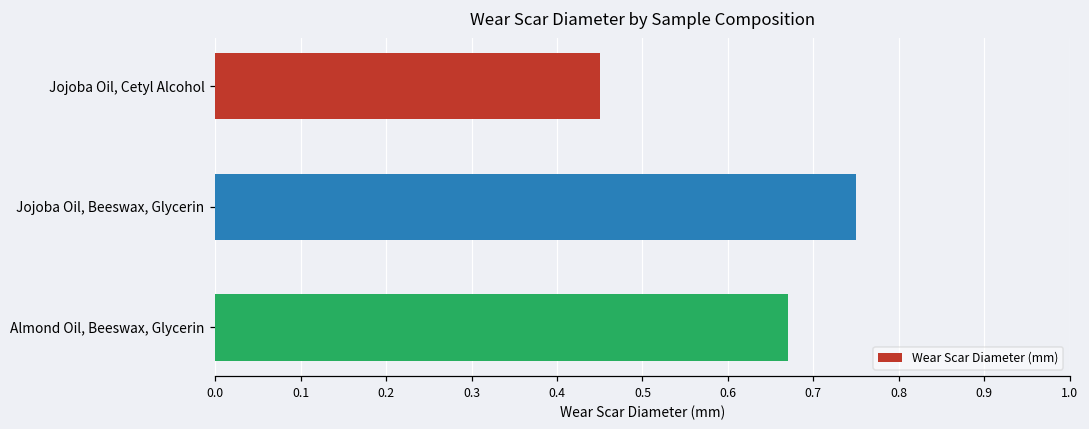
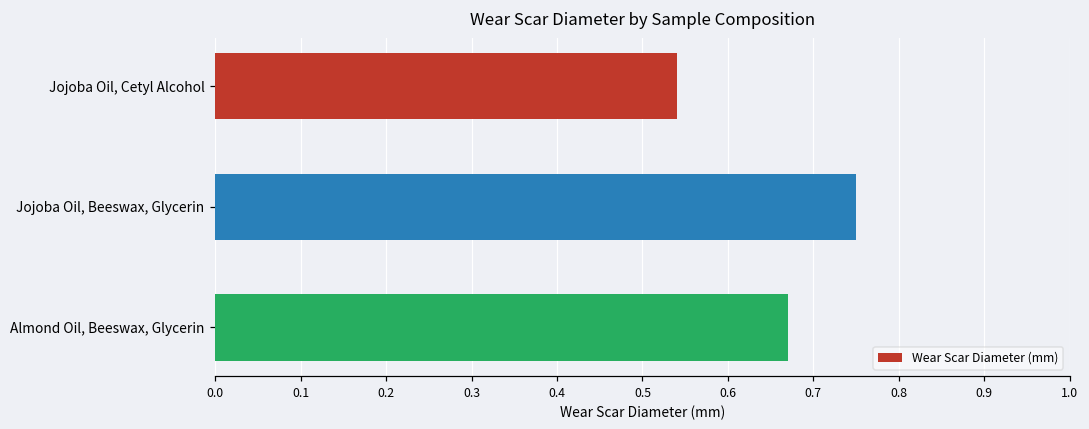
Jojoba Oil, Cetyl Alcohol: 0.45 -> 0.54
